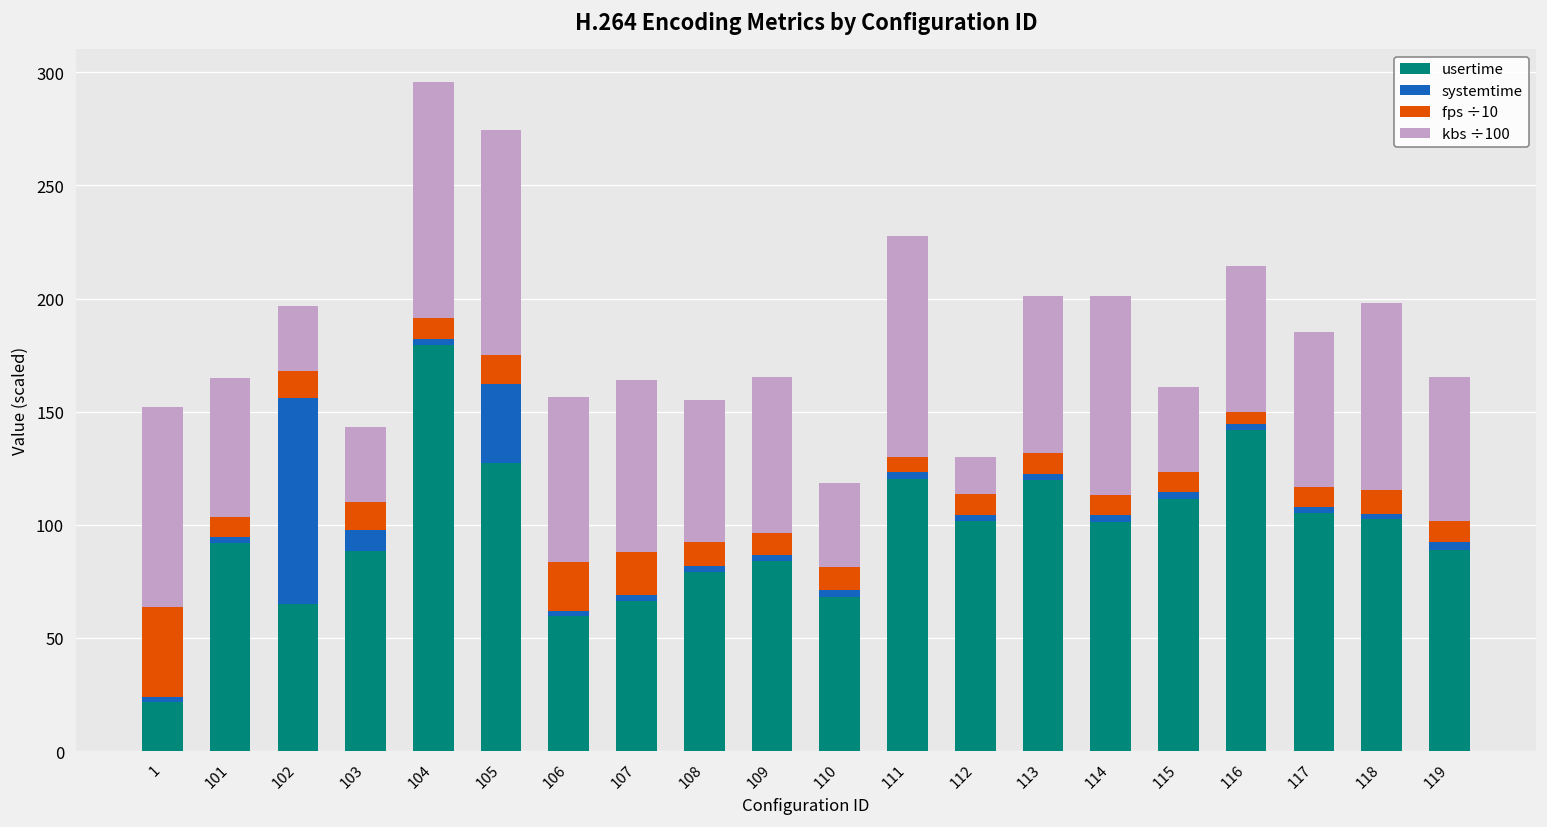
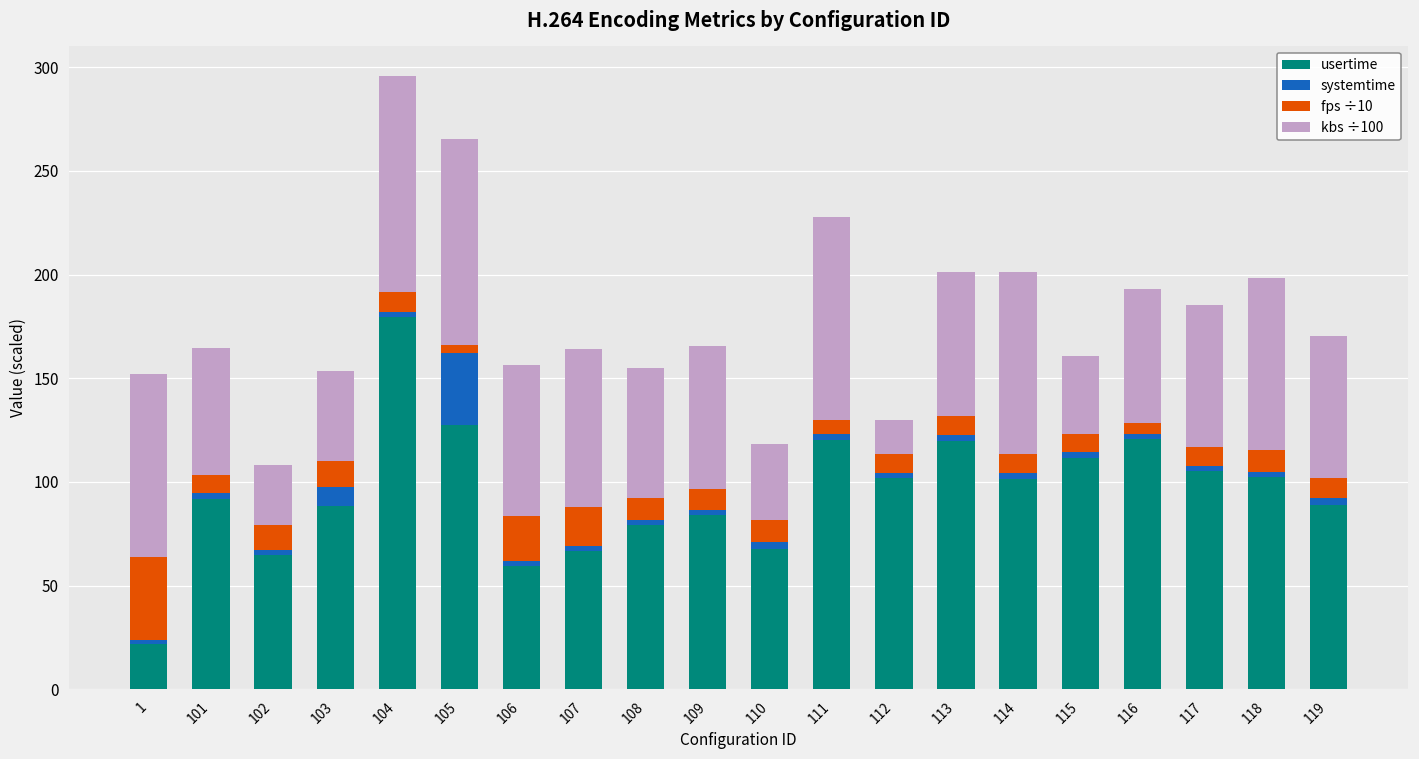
systemtime, 102: 91 -> 3
kbs ÷100, 103: 33 -> 43
fps ÷10, 105: 13 -> 4
usertime, 116: 142 -> 121
kbs ÷100, 119: 63 -> 69
